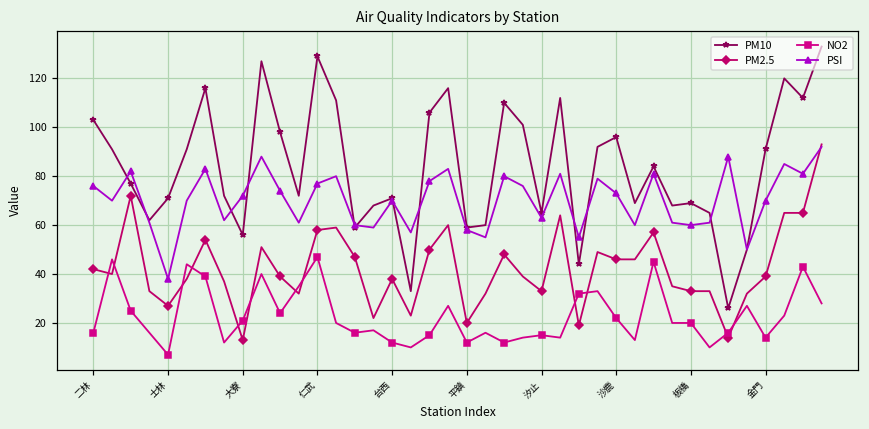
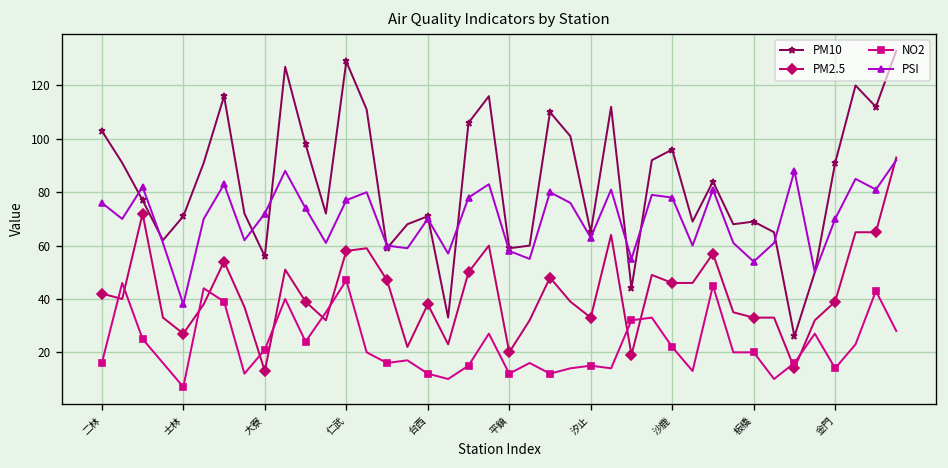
PSI, 沙鹿: 73 -> 78
PSI, 板橋: 60 -> 54
